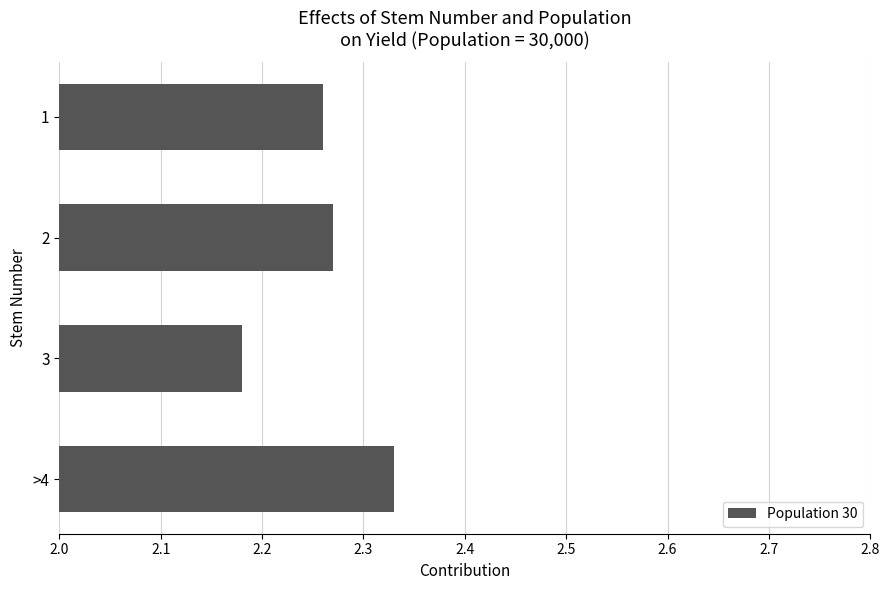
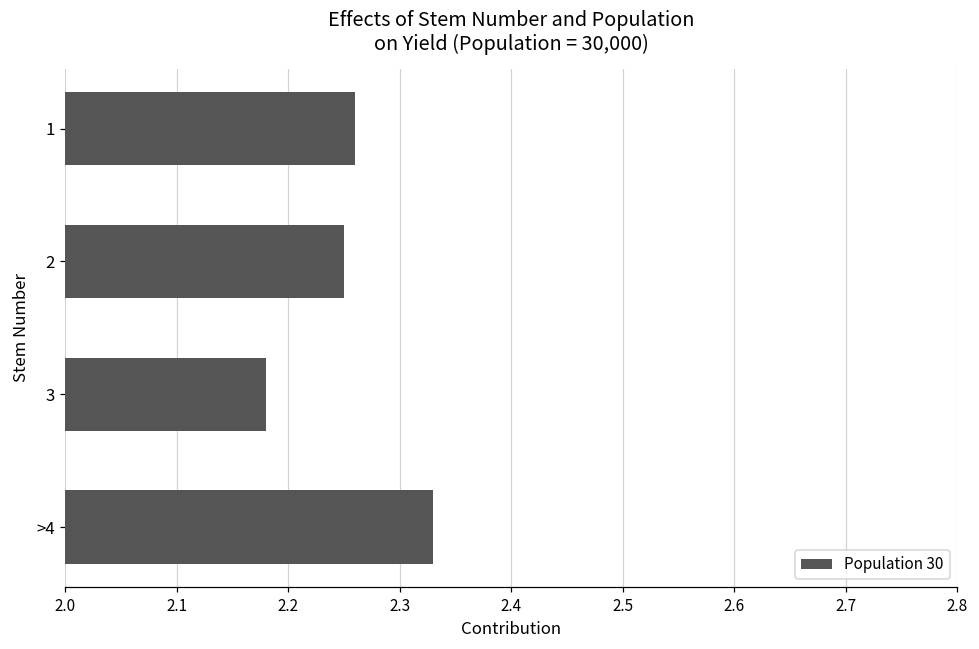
2: 2.27 -> 2.25
